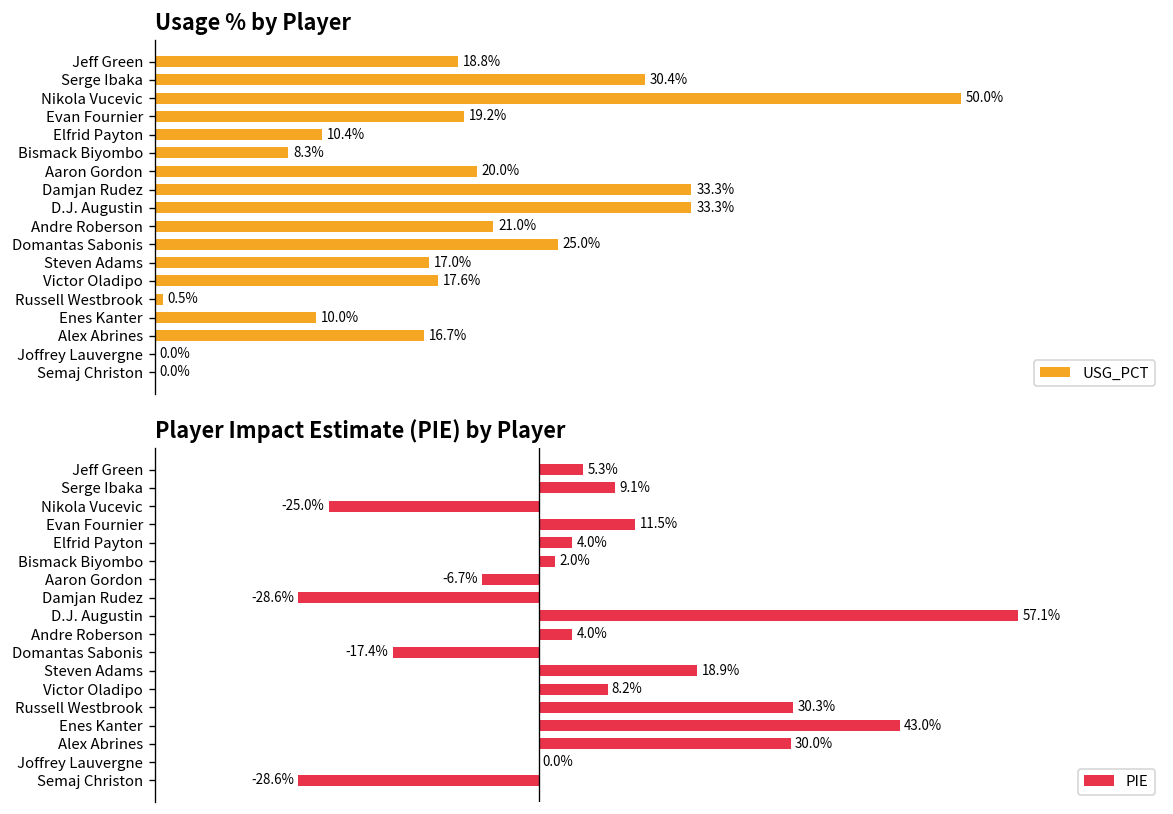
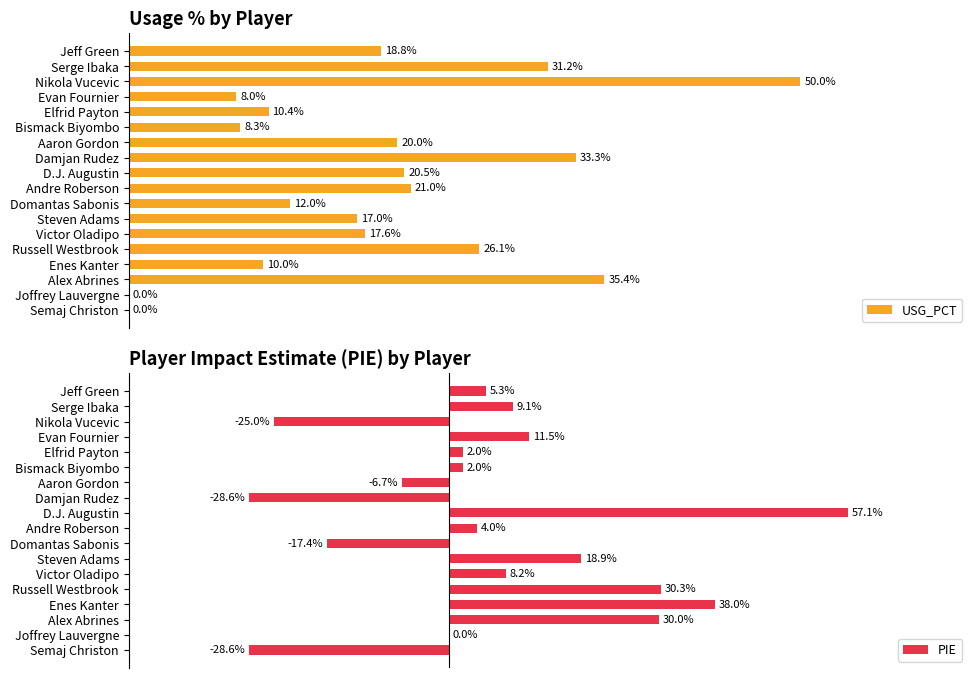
Usage % by Player, Serge Ibaka: 30.4% -> 31.2%
Usage % by Player, Evan Fournier: 19.2% -> 8.0%
Usage % by Player, D.J. Augustin: 33.3% -> 20.5%
Usage % by Player, Domantas Sabonis: 25.0% -> 12.0%
Usage % by Player, Russell Westbrook: 0.5% -> 26.1%
Usage % by Player, Alex Abrines: 16.7% -> 35.4%
Player Impact Estimate (PIE) by Player, Elfrid Payton: 4.0% -> 2.0%
Player Impact Estimate (PIE) by Player, Enes Kanter: 43.0% -> 38.0%
